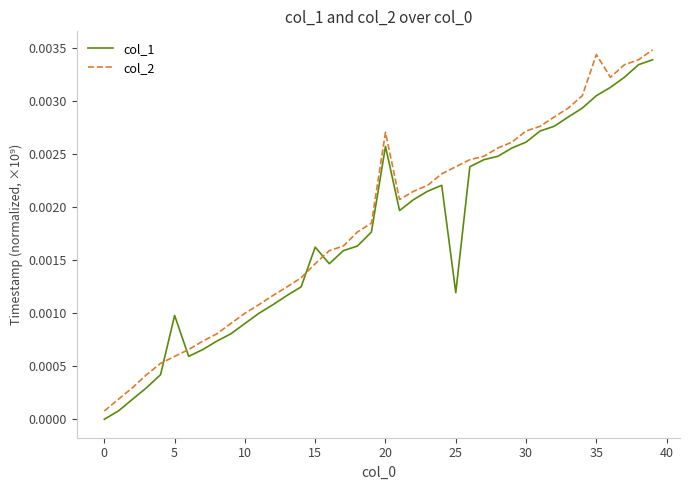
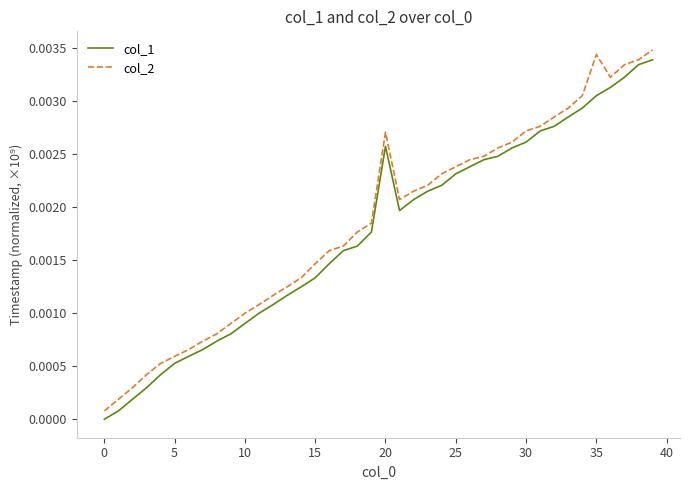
col_1, 5: 0.00098 -> 0.00053
col_1, 15: 0.00162 -> 0.00133
col_1, 25: 0.00119 -> 0.00231
